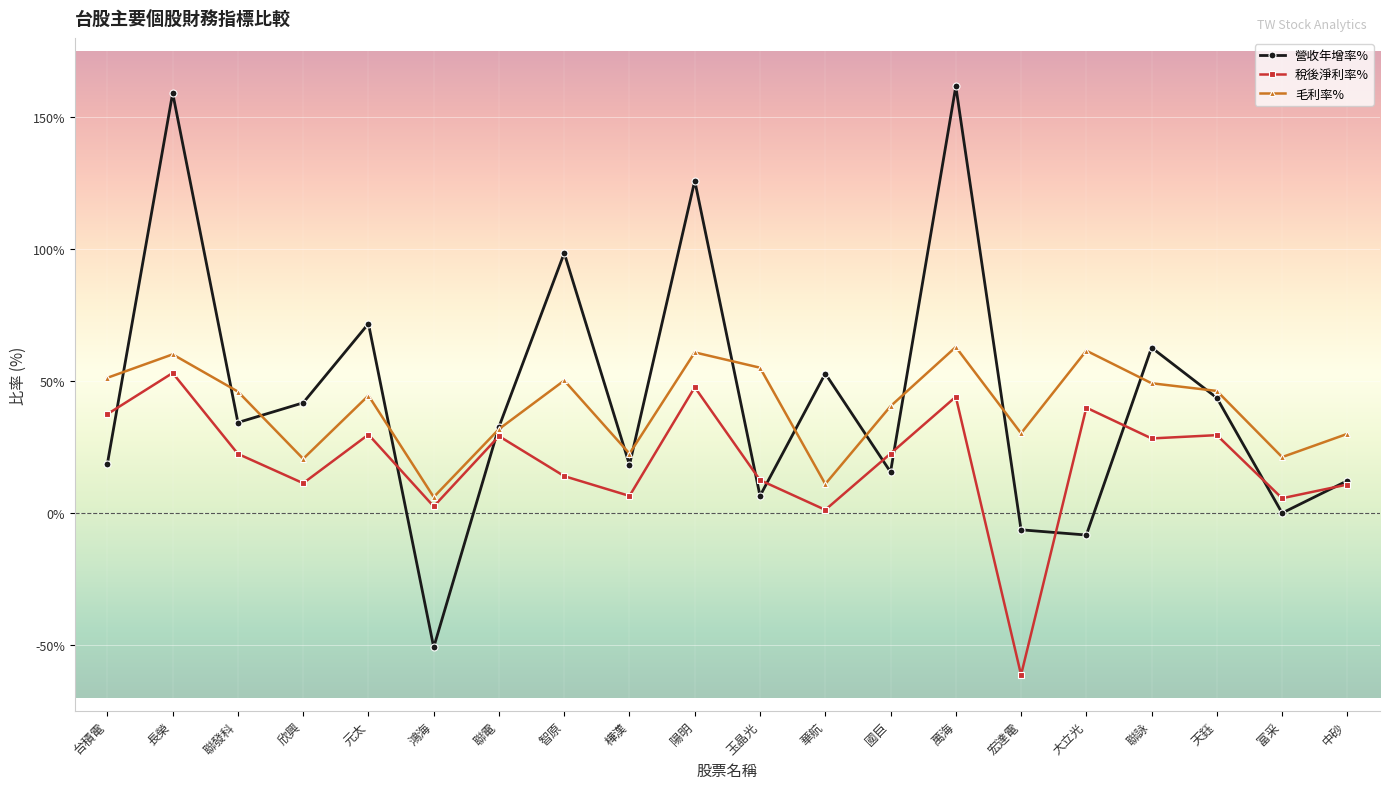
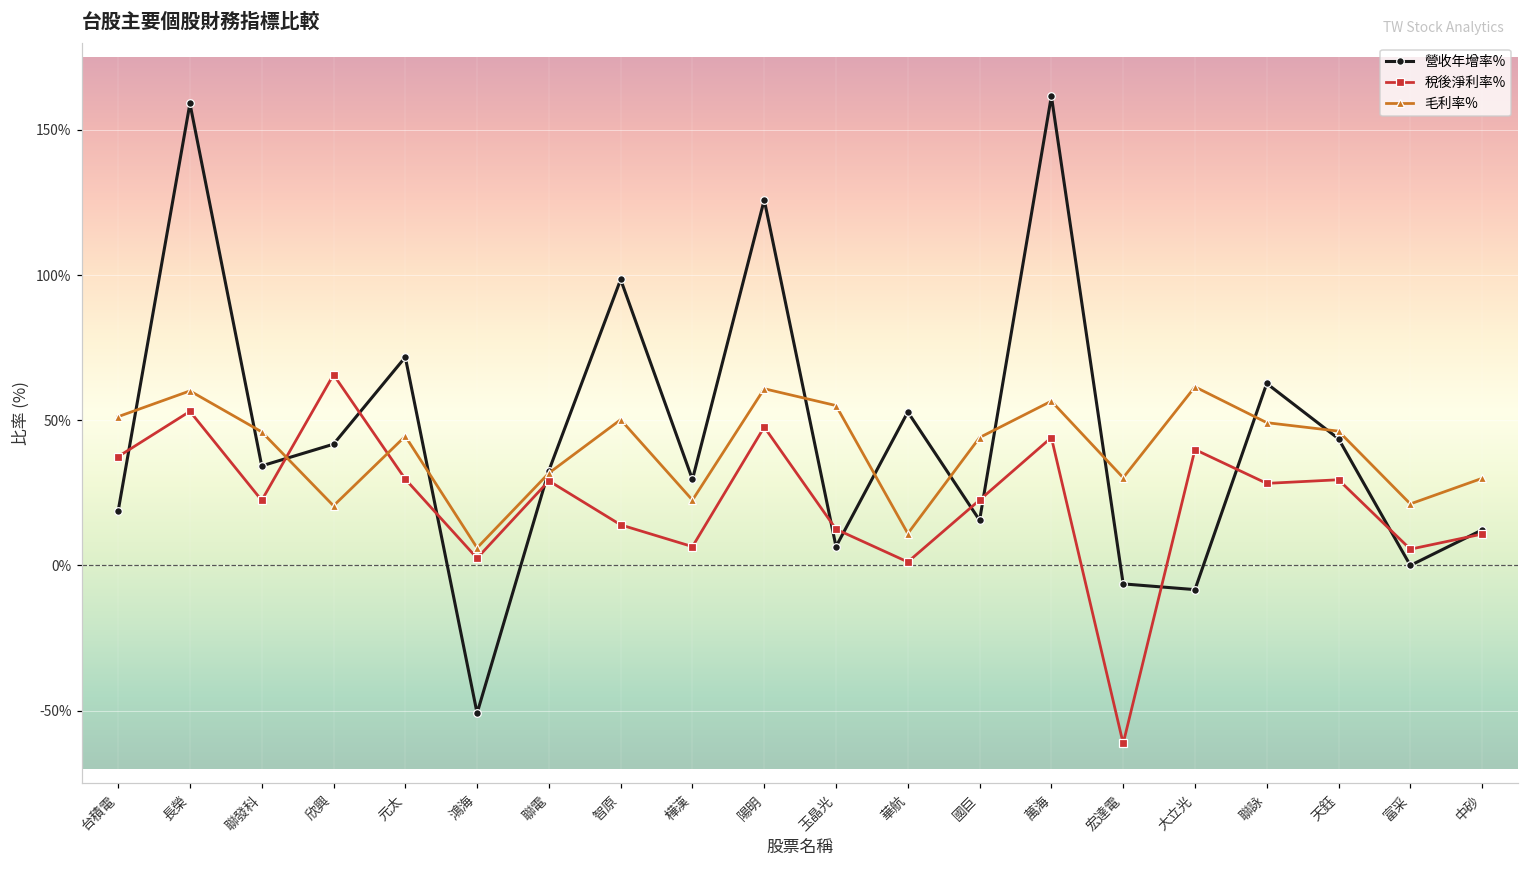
稅後淨利率%, 欣興: 11% -> 66%
營收年增率%, 樺漢: 18% -> 30%
毛利率%, 國巨: 40% -> 44%
毛利率%, 萬海: 63% -> 57%
